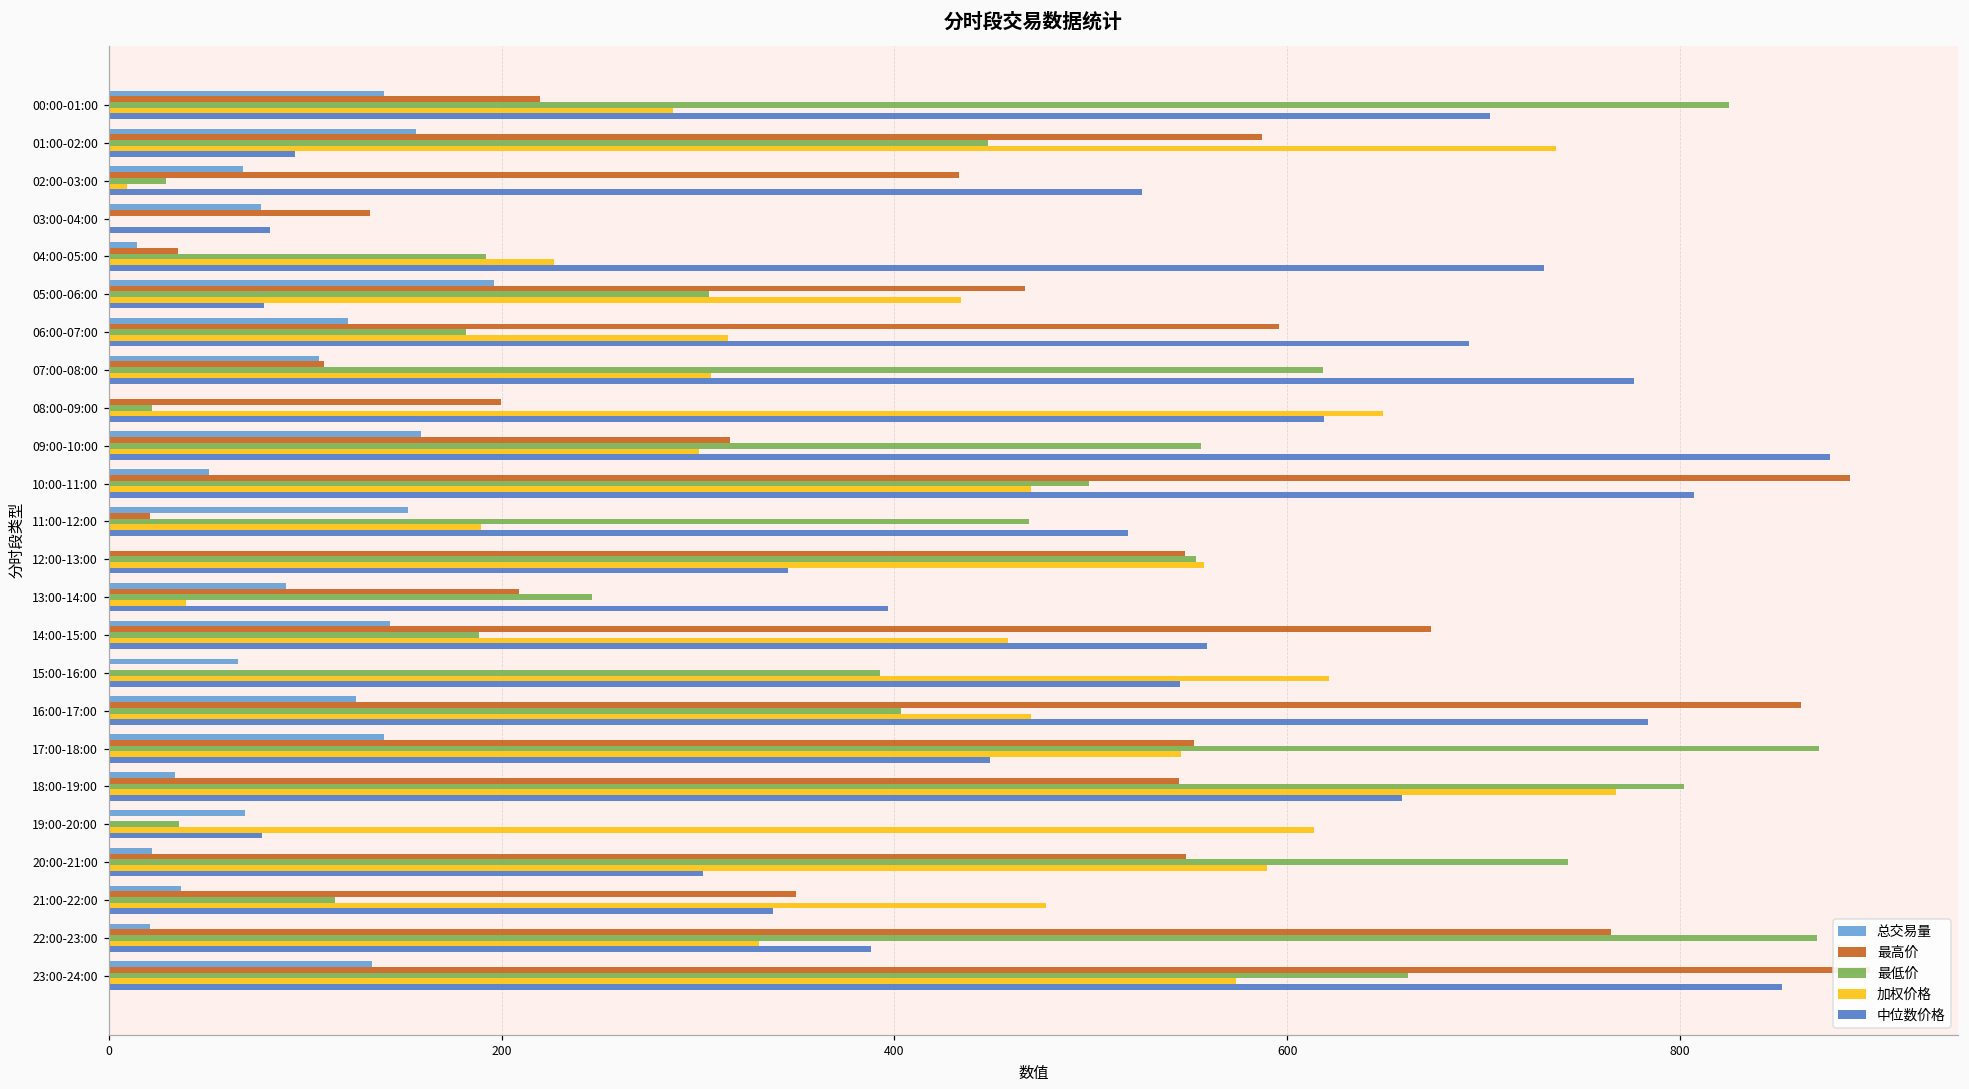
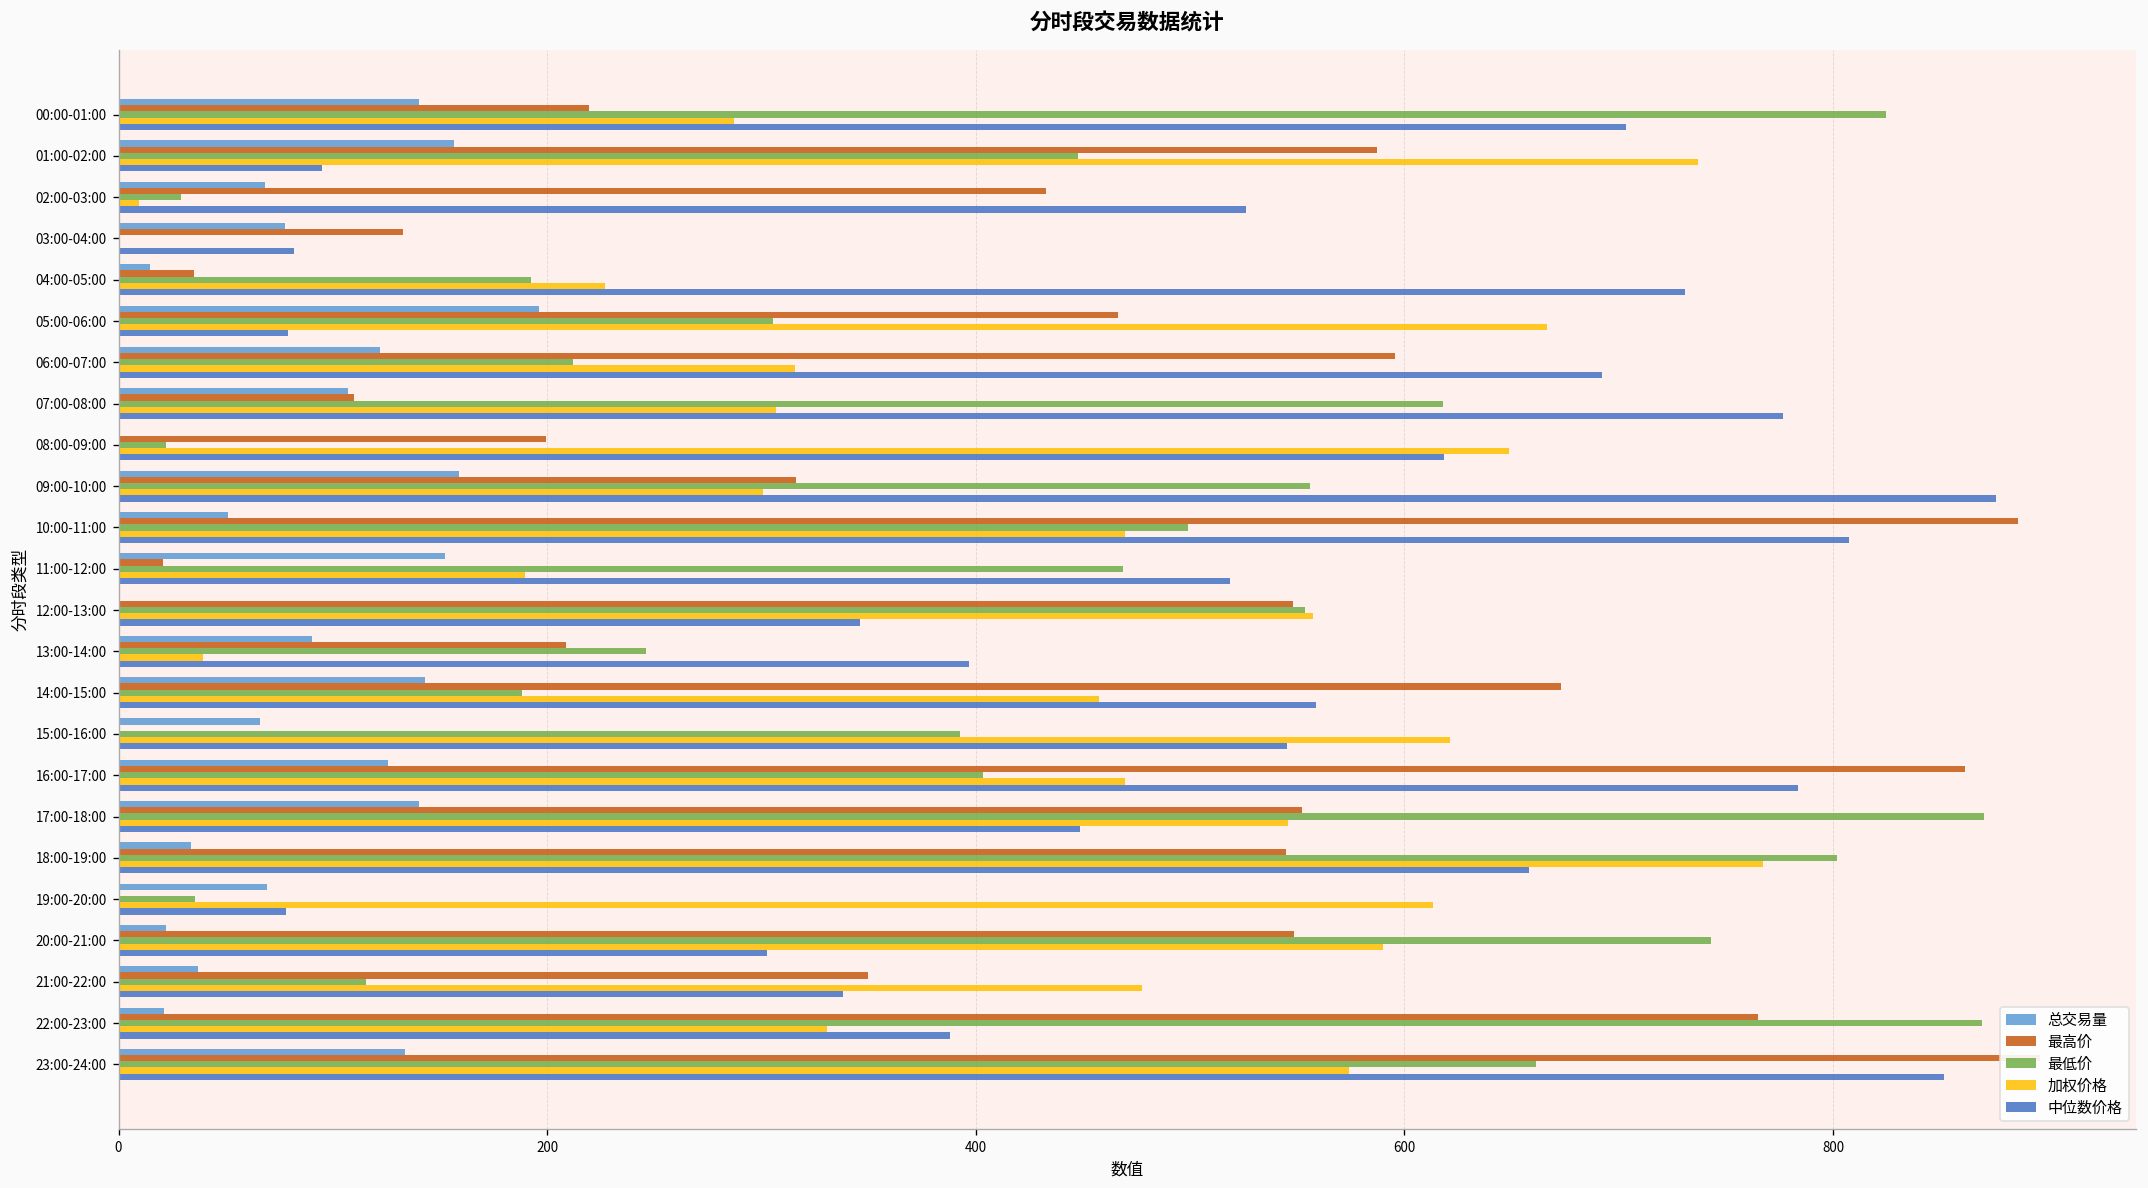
加权价格, 05:00-06:00: 434 -> 666
最低价, 06:00-07:00: 182 -> 212
